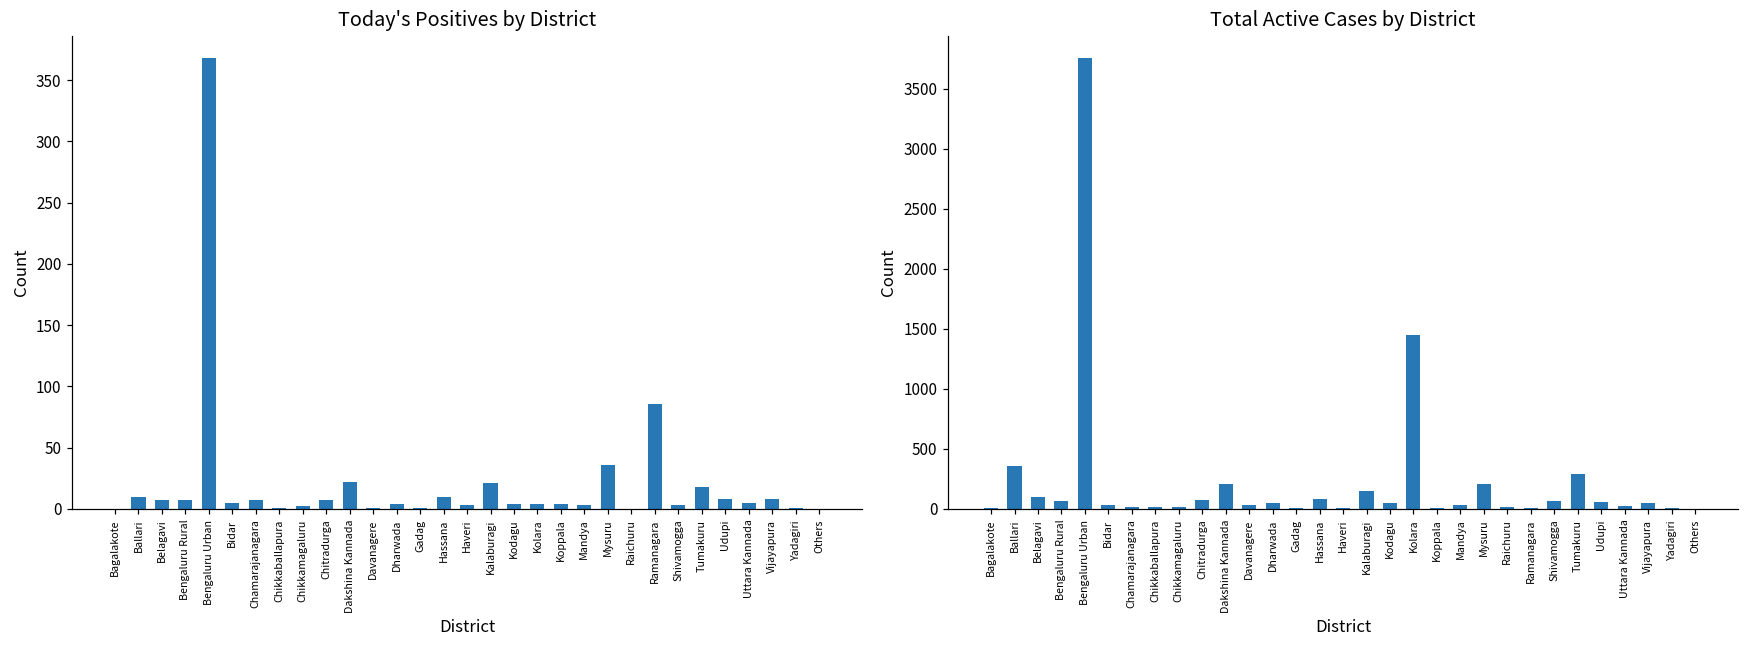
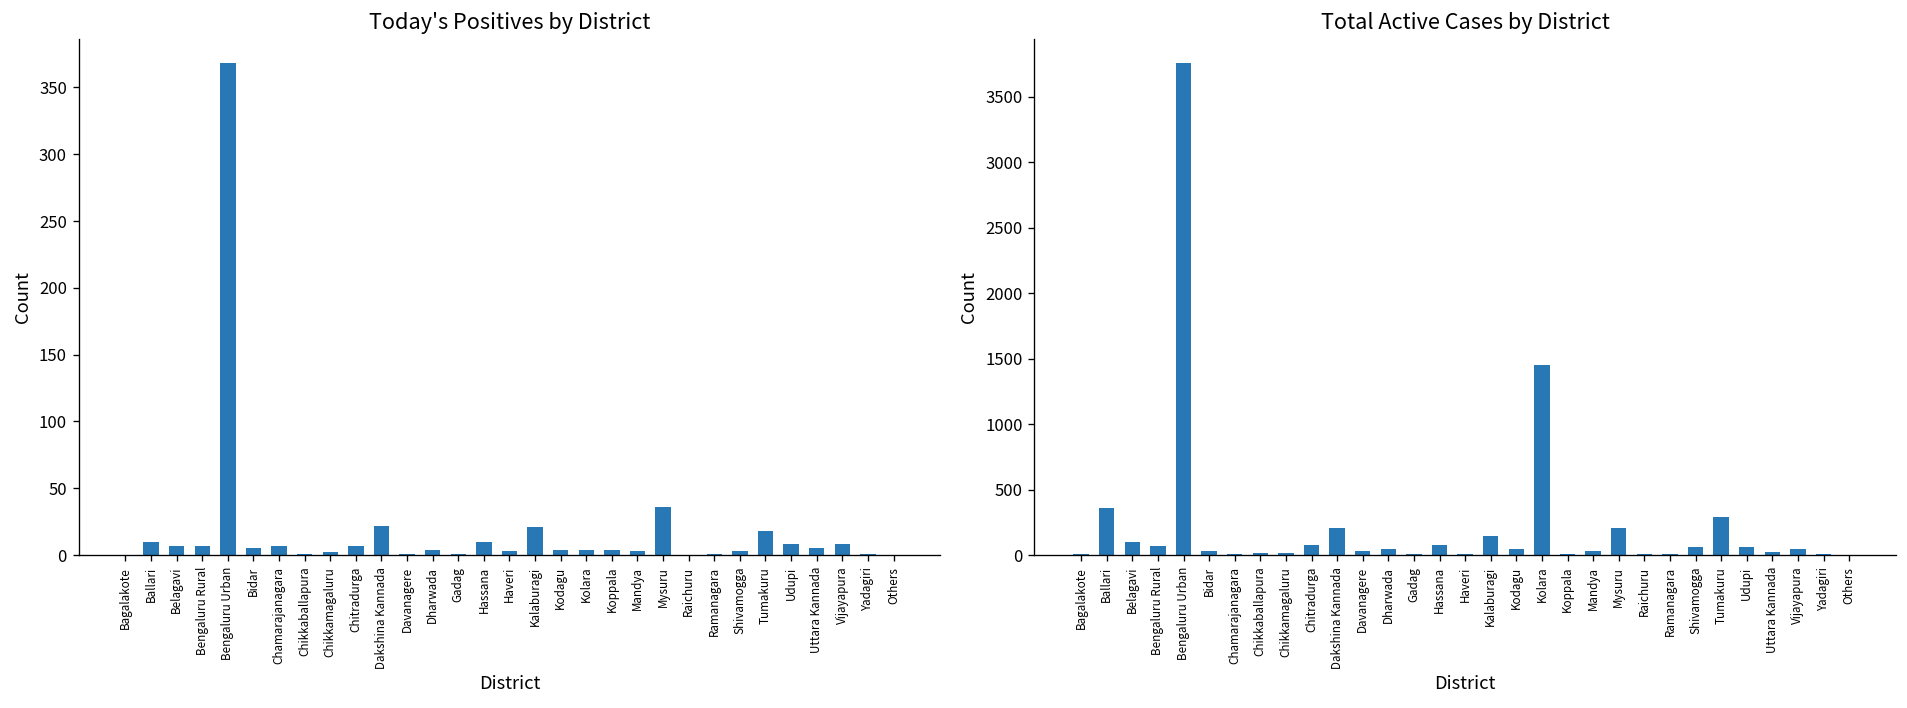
Today's Positives by District, Ramanagara: 86 -> 1
